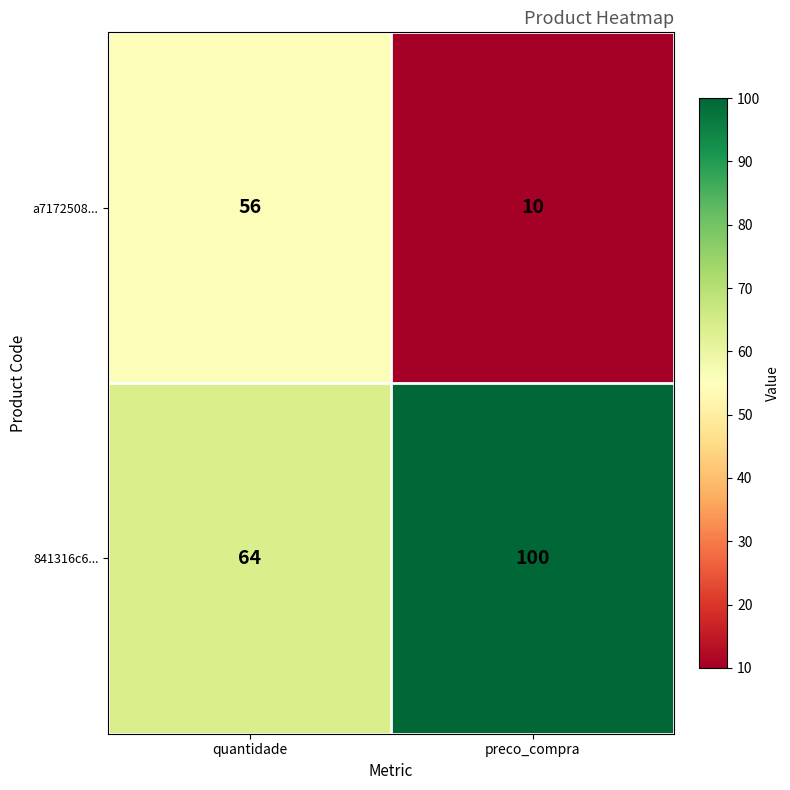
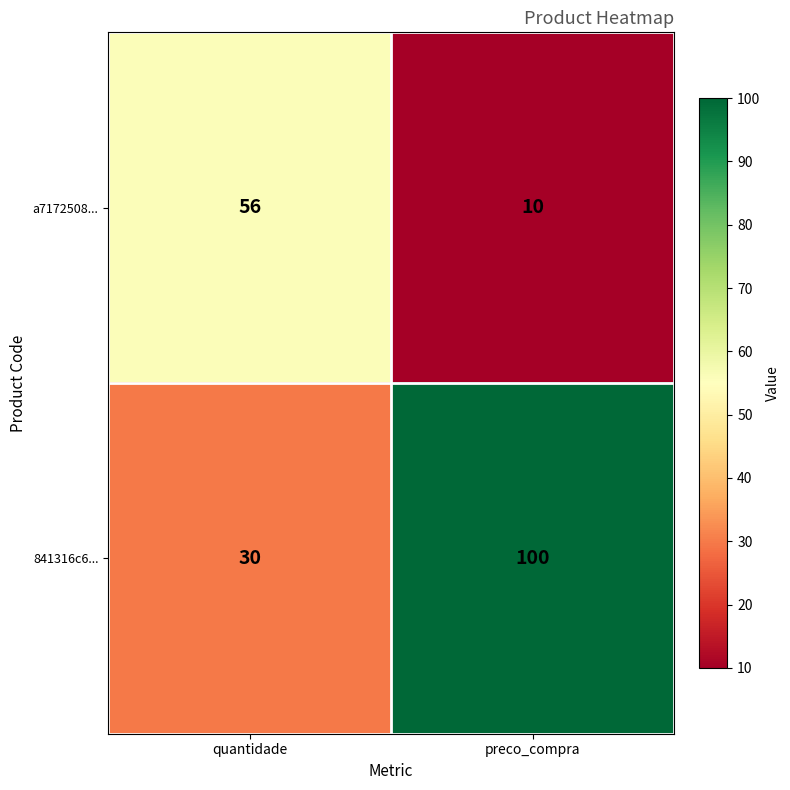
841316c6..., quantidade: 64 -> 30
